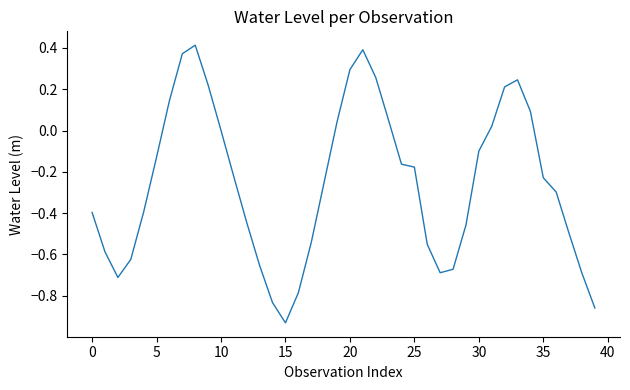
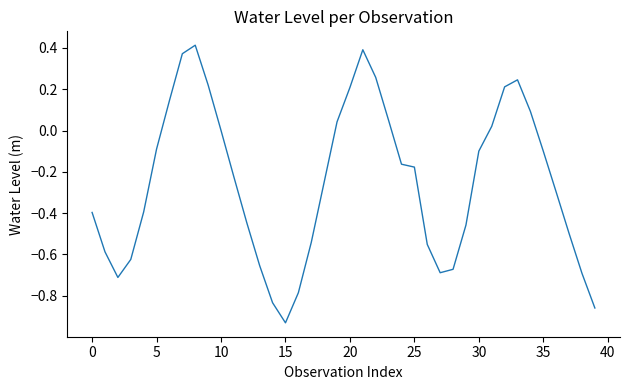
5: -0.13 -> -0.09
20: 0.30 -> 0.21
35: -0.23 -> -0.10
